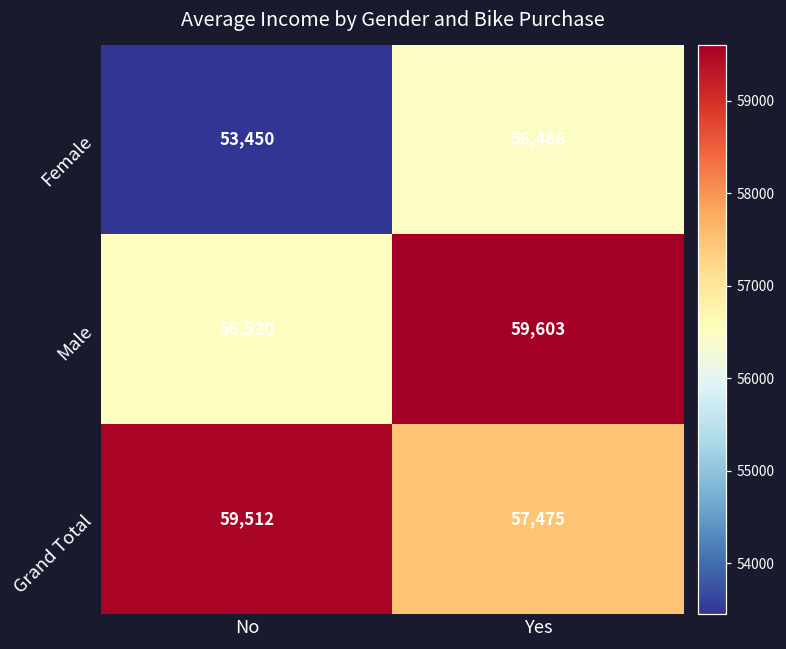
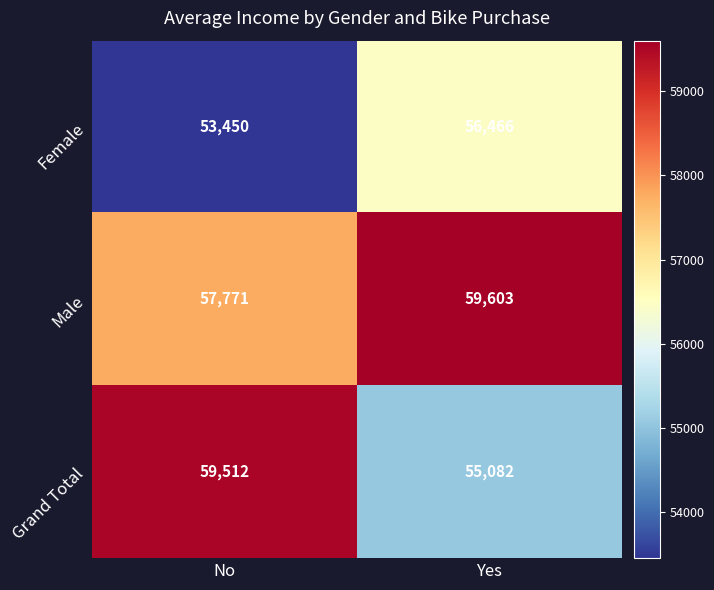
Male, No: 56,520 -> 57,771
Grand Total, Yes: 57,475 -> 55,082
